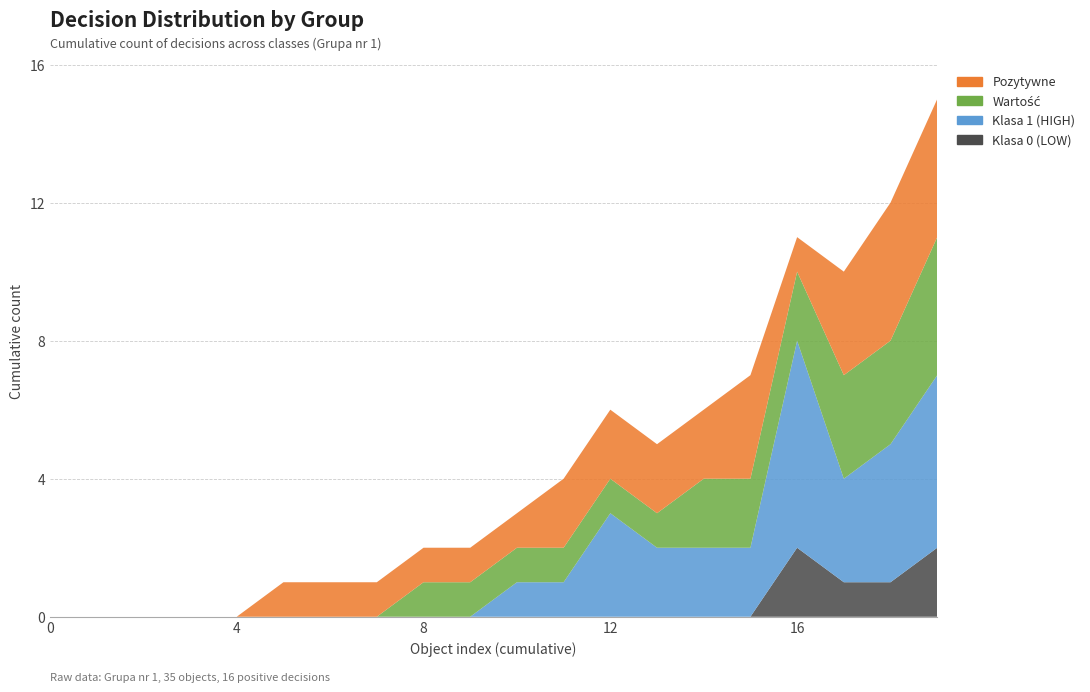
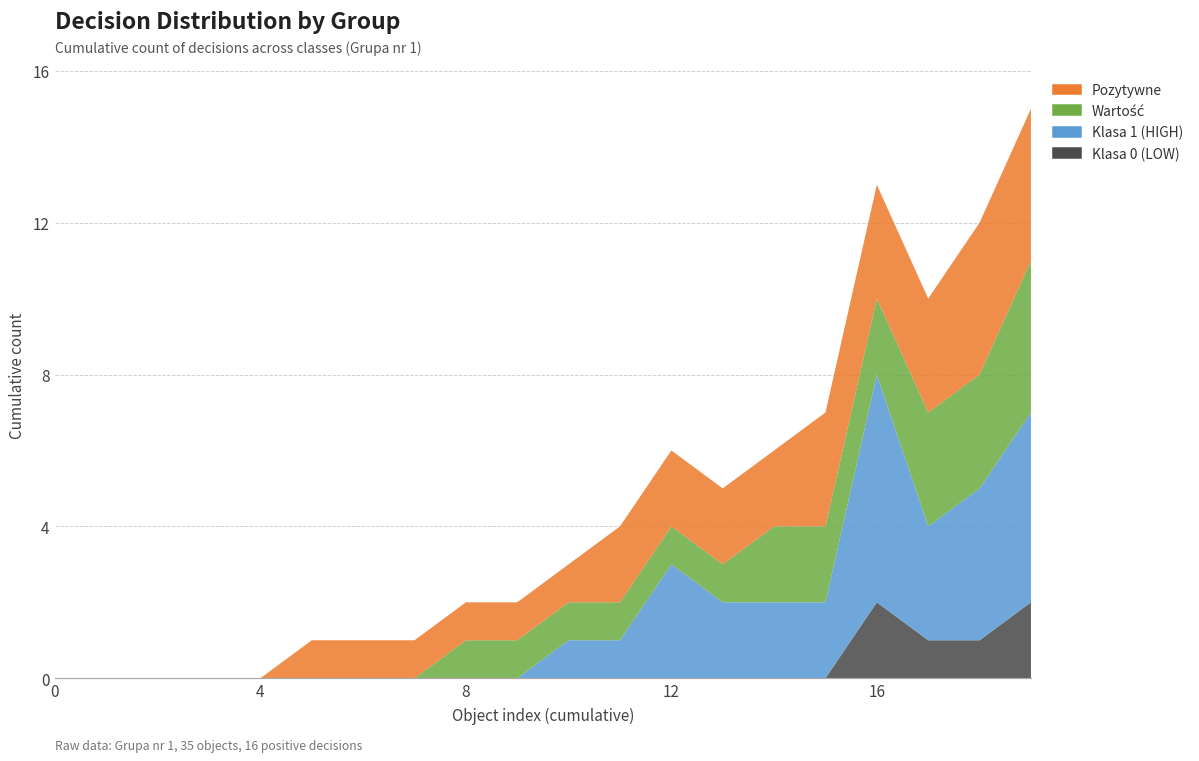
Pozytywne, 16: 1 -> 3
